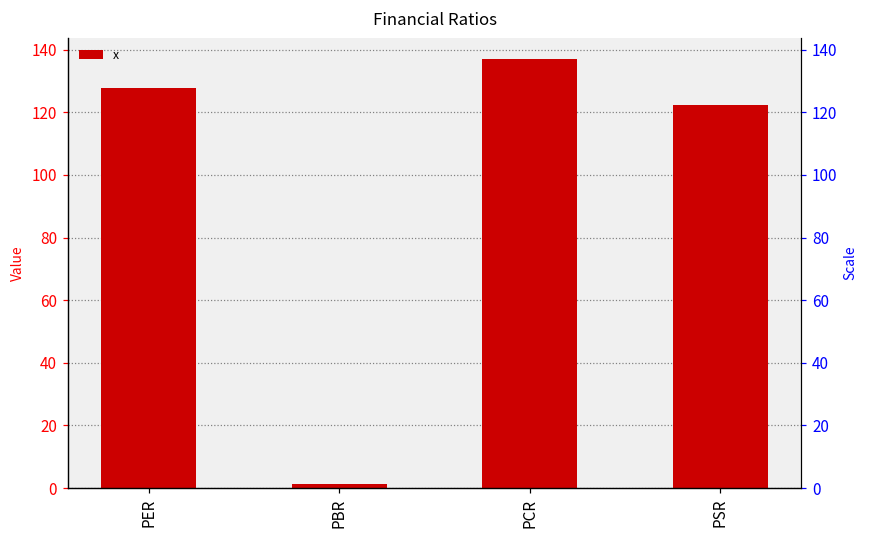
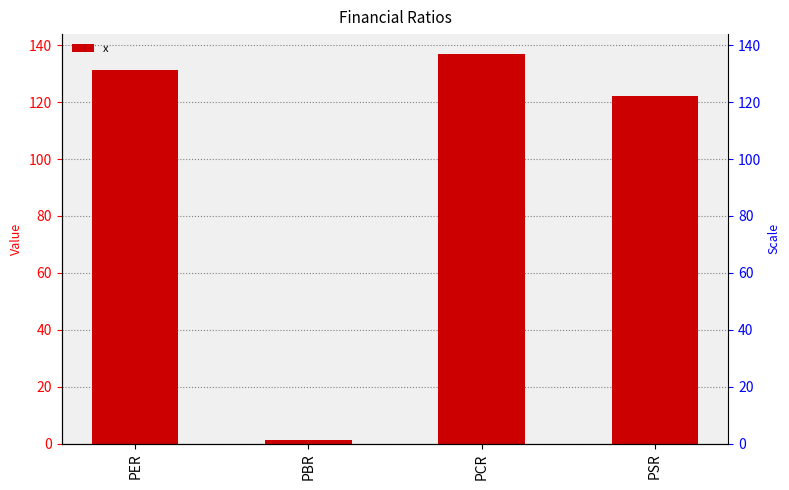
PER: 128 -> 131
